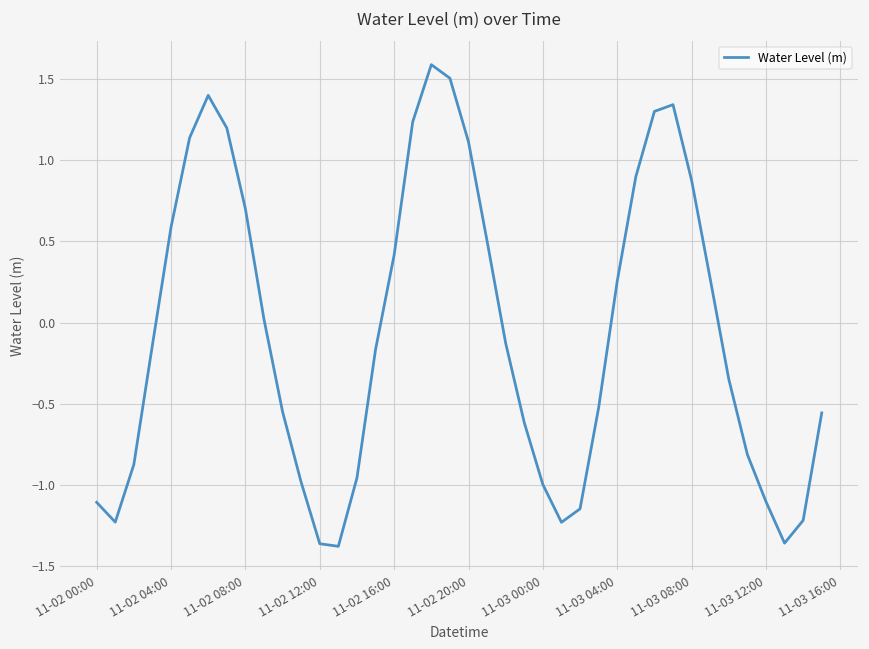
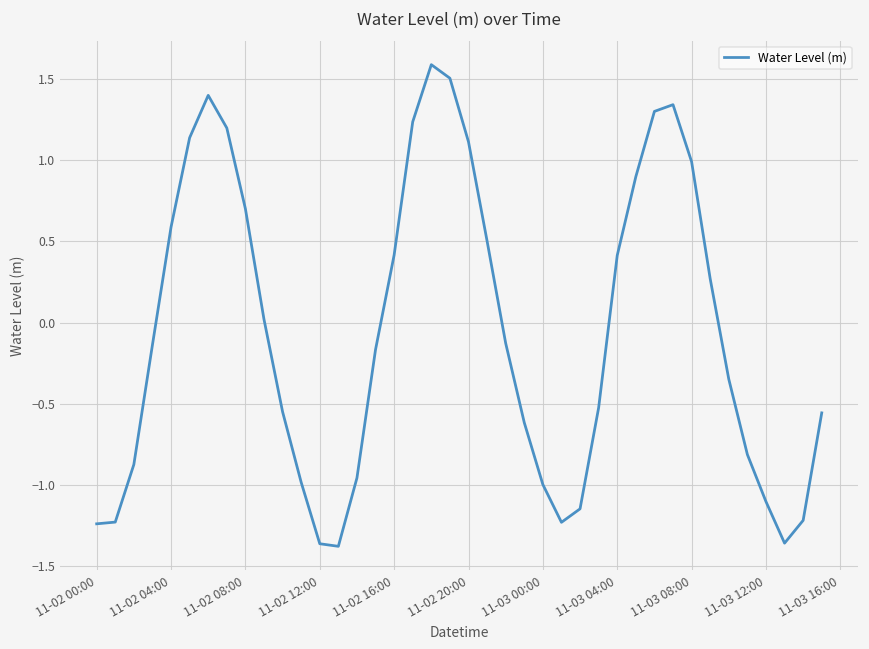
11-02 00:00: -1.11 -> -1.24
11-03 04:00: 0.26 -> 0.41
11-03 08:00: 0.88 -> 0.99
